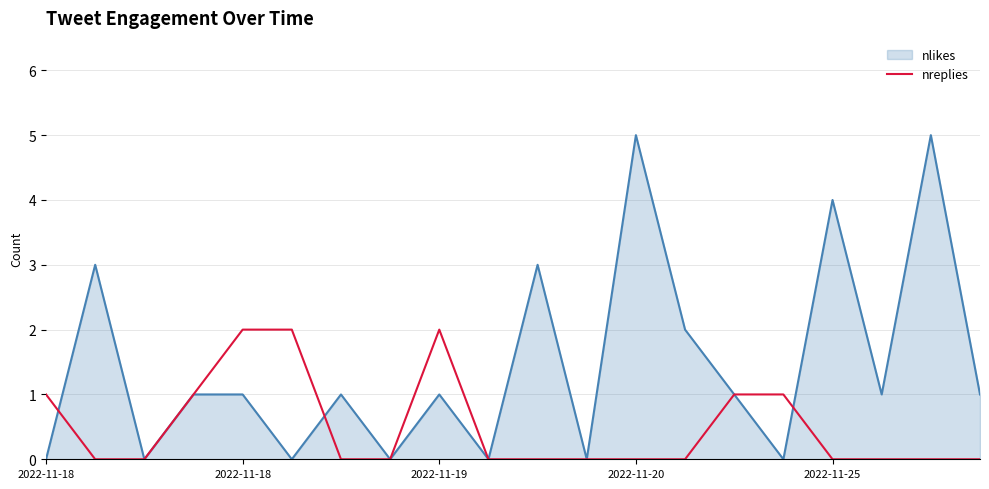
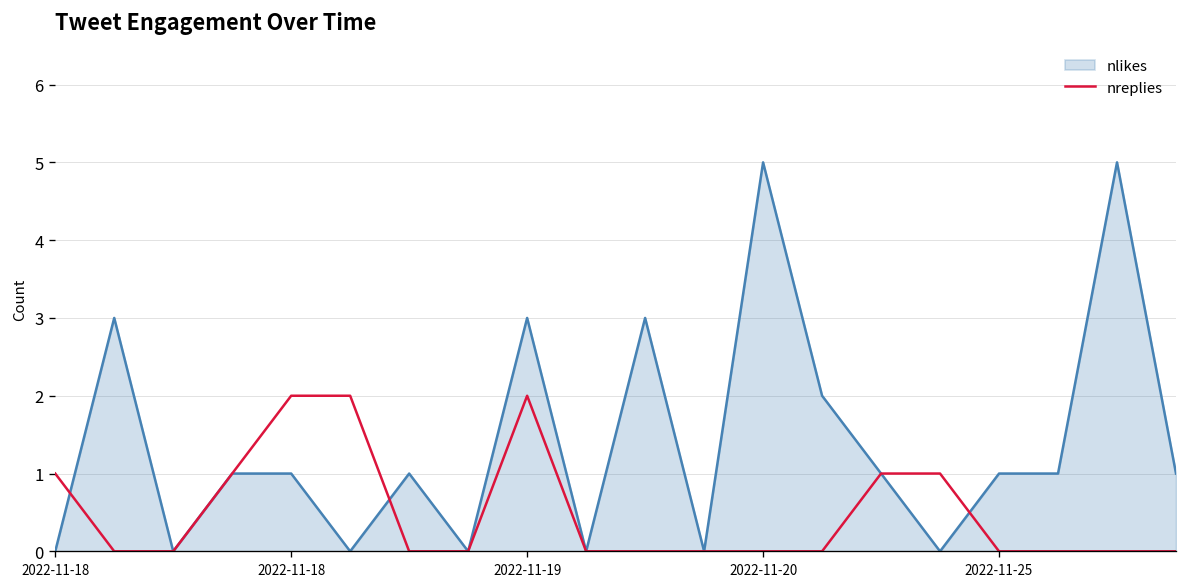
nlikes, 2022-11-19: 1 -> 3
nlikes, 2022-11-25: 4 -> 1
